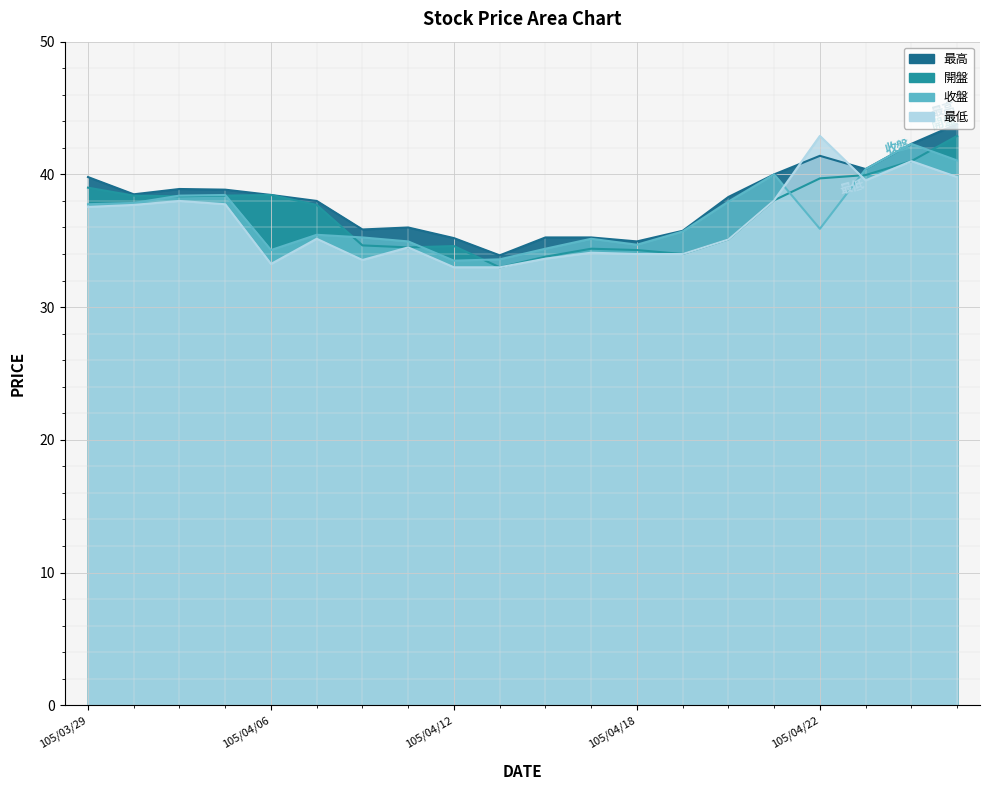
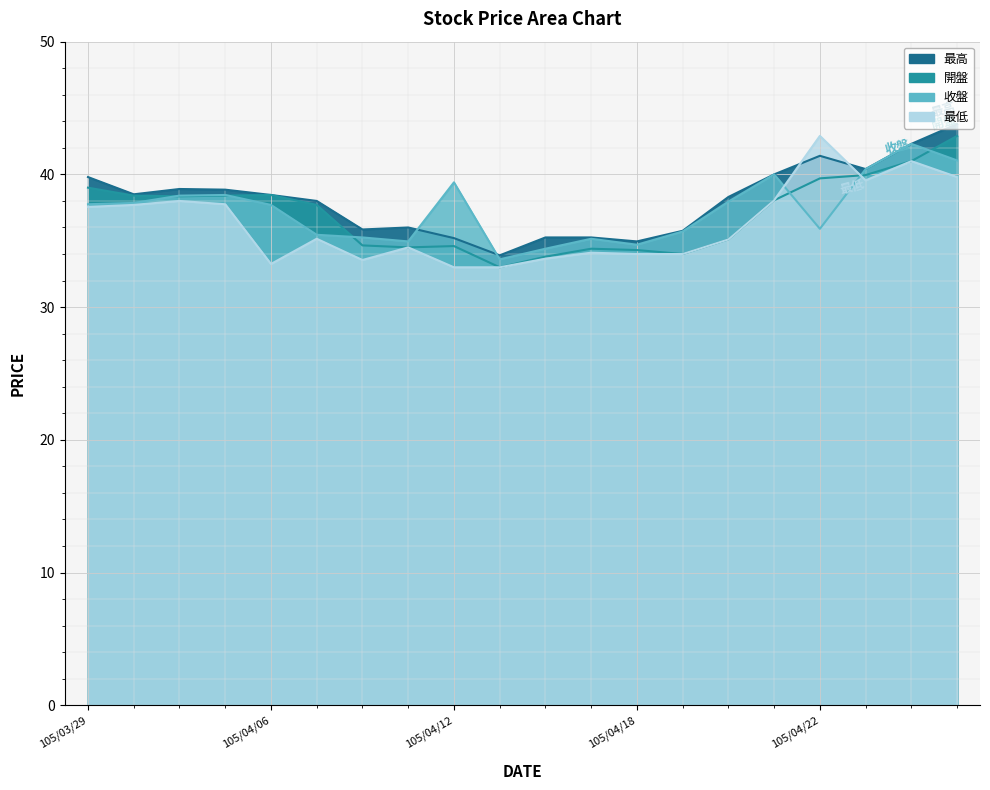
收盤, 105/04/06: 34.3 -> 37.7
收盤, 105/04/12: 33.5 -> 39.4
